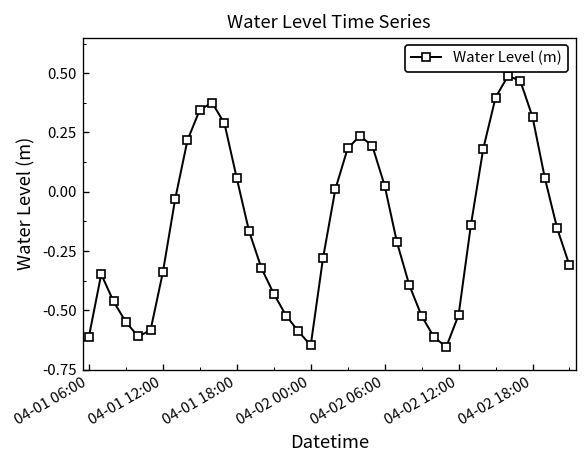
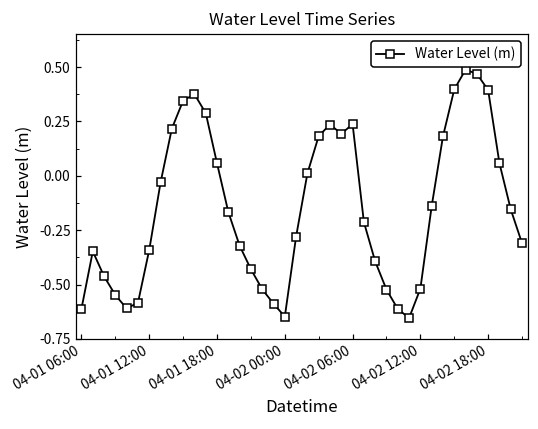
04-02 06:00: 0.03 -> 0.24
04-02 18:00: 0.32 -> 0.39
